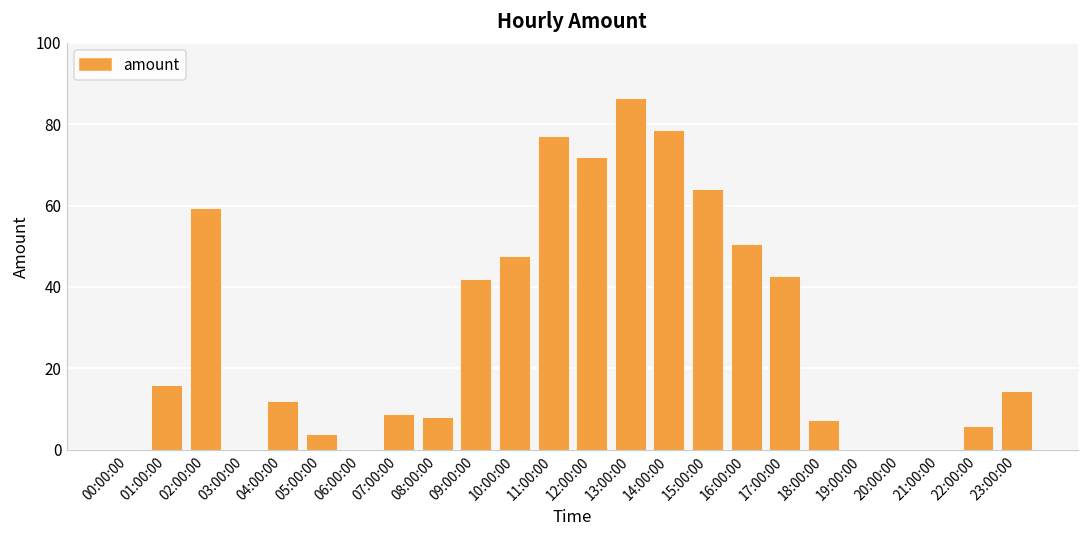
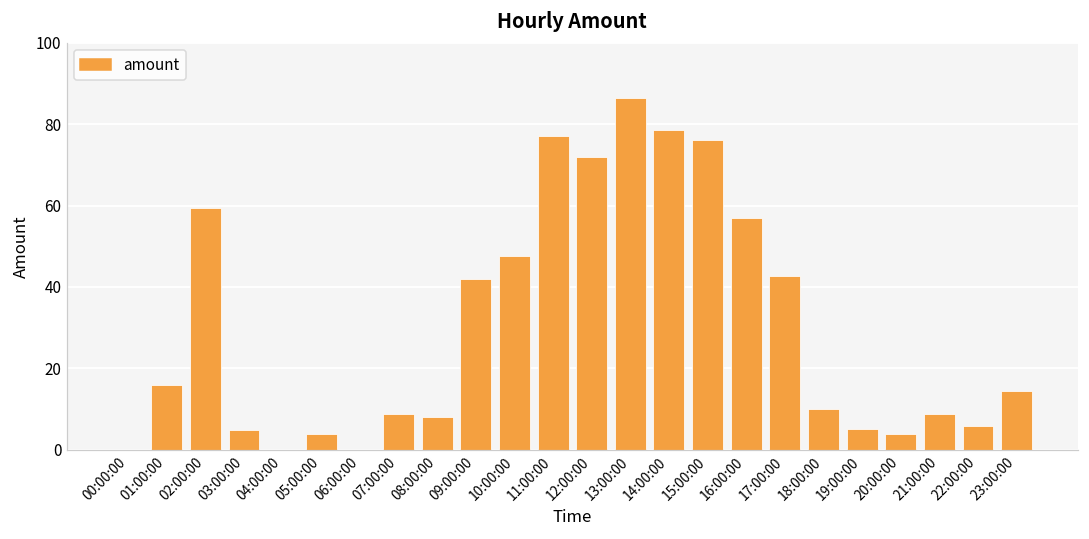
03:00:00: 0 -> 5
04:00:00: 12 -> 0
15:00:00: 64 -> 76
16:00:00: 51 -> 57
18:00:00: 7 -> 10
19:00:00: 0 -> 5
20:00:00: 0 -> 4
21:00:00: 0 -> 9
